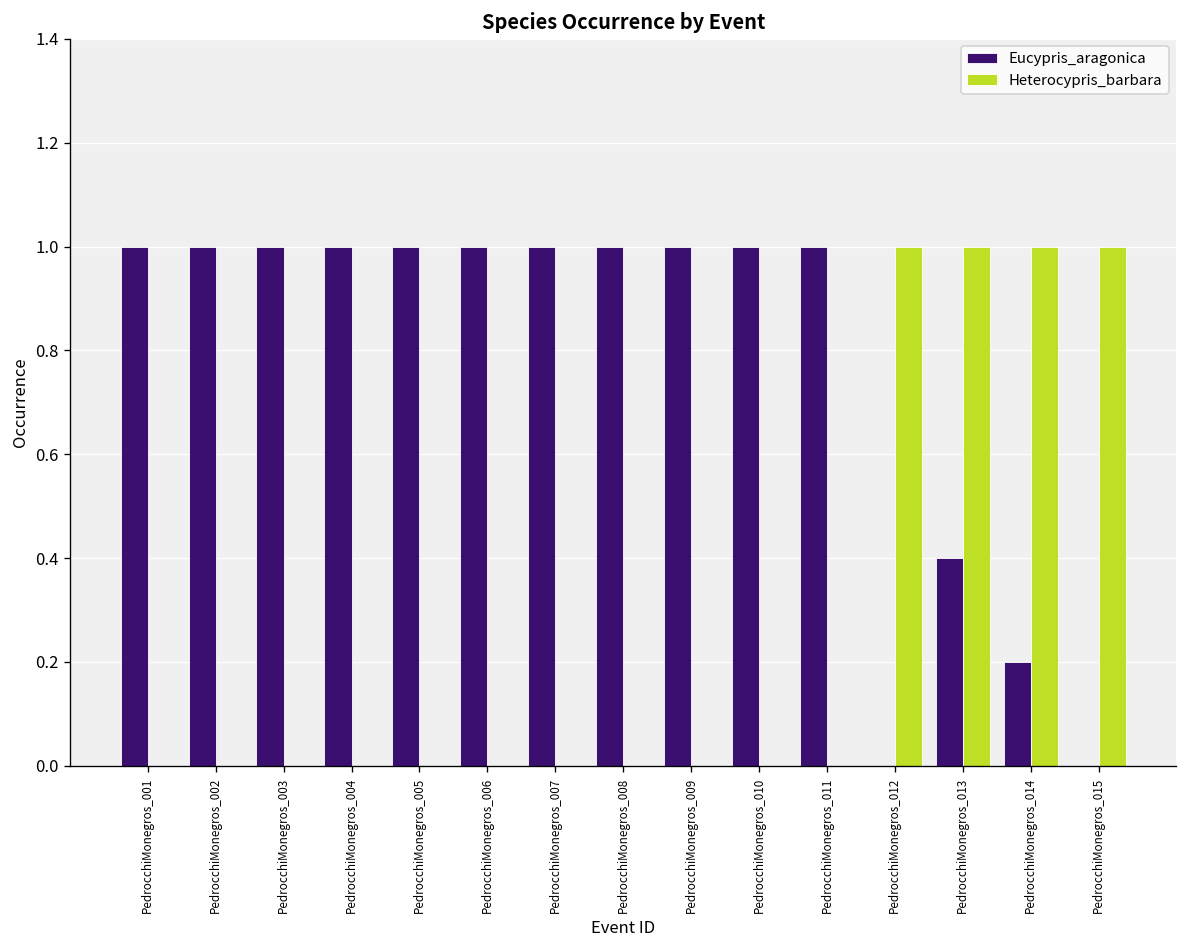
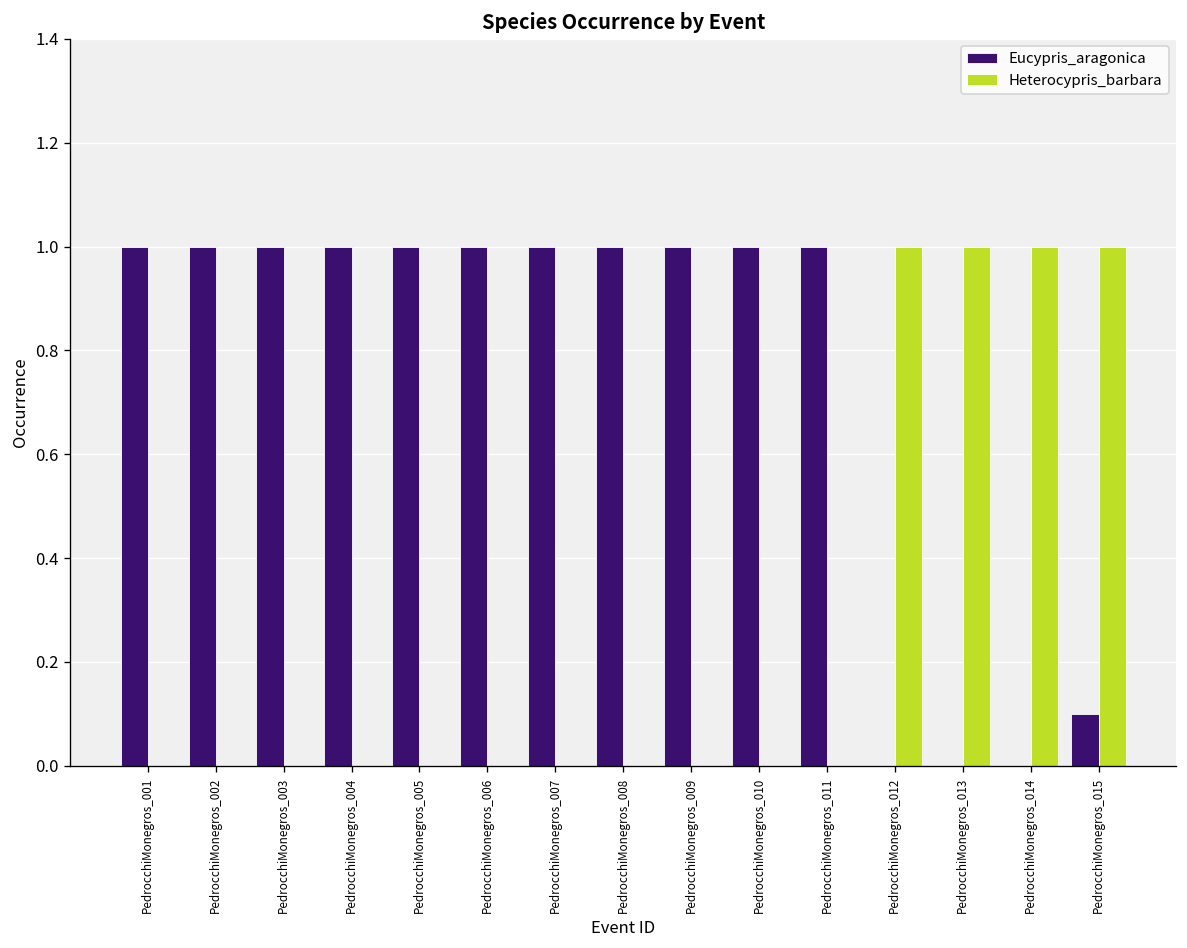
Eucypris_aragonica, PedrocchiMonegros_013: 0.4 -> 0.0
Eucypris_aragonica, PedrocchiMonegros_014: 0.2 -> 0.0
Eucypris_aragonica, PedrocchiMonegros_015: 0.0 -> 0.1
